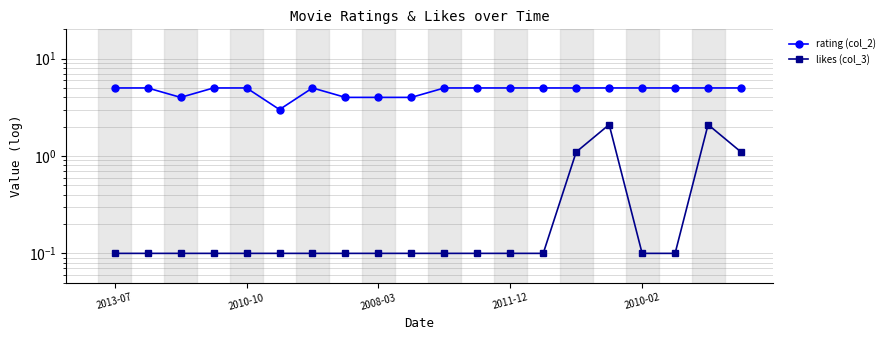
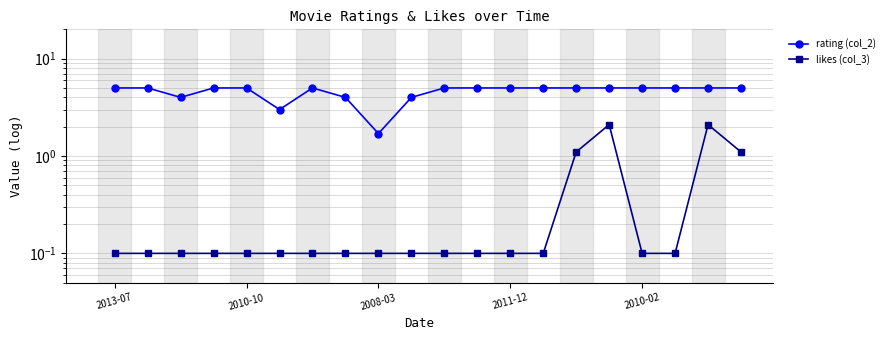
rating (col_2), 2008-03: 4.0 -> 1.7
